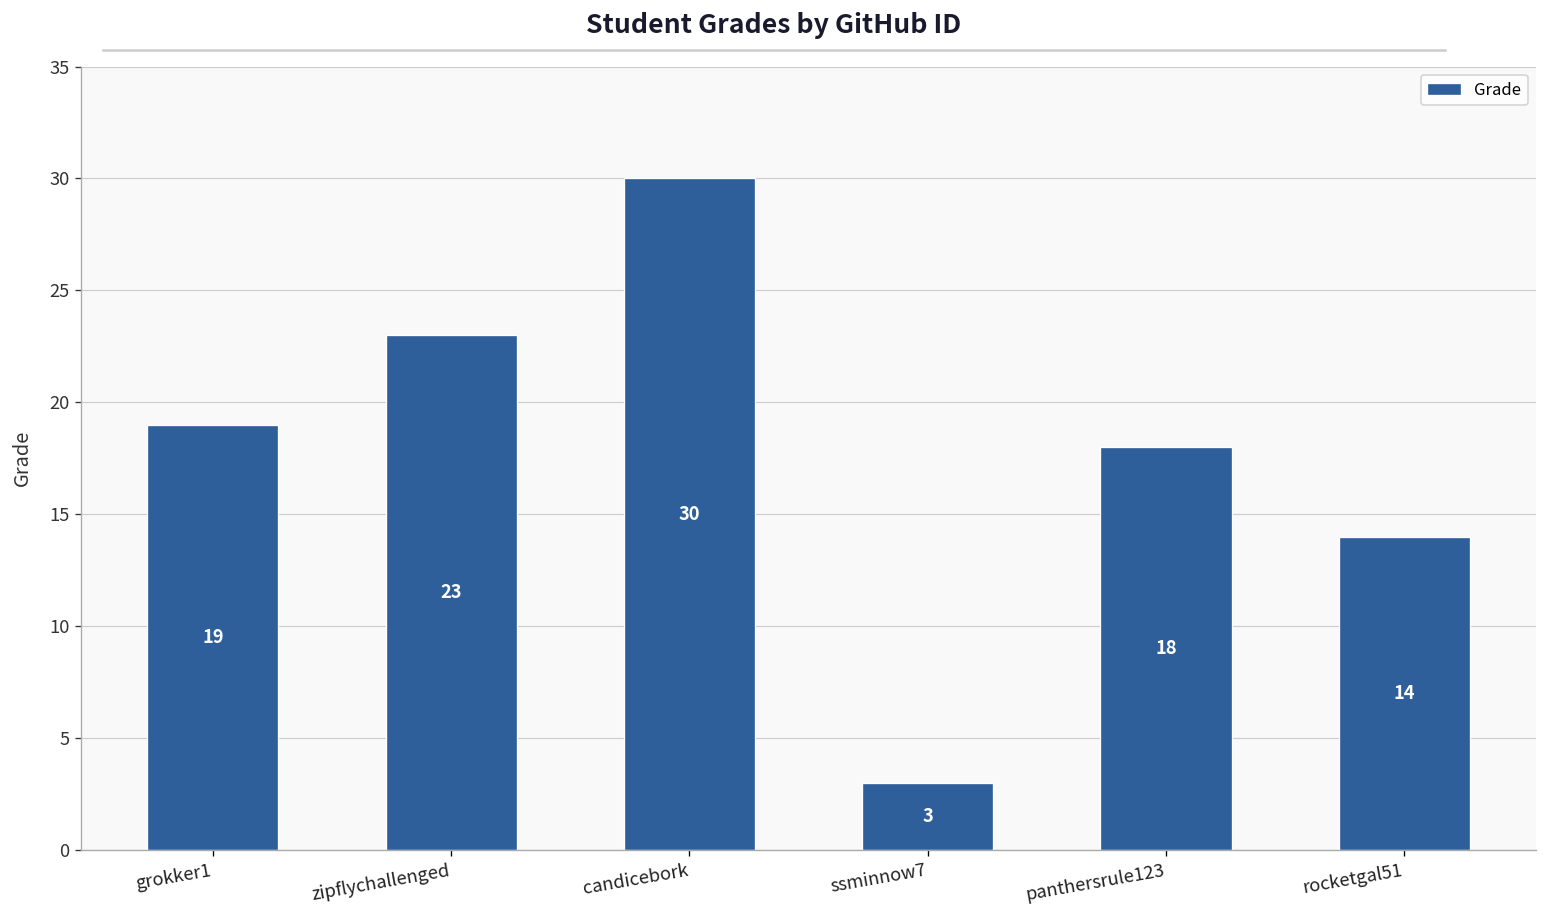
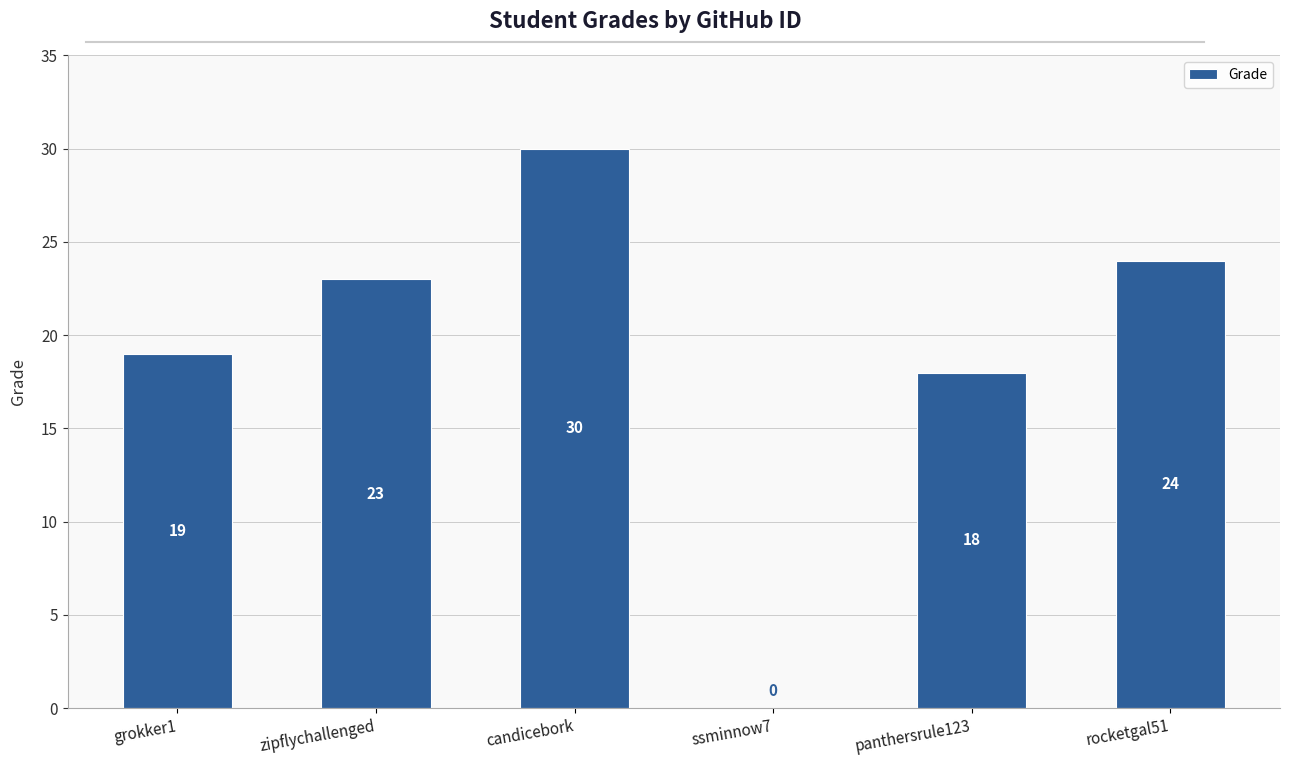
ssminnow7: 3 -> 0
rocketgal51: 14 -> 24
